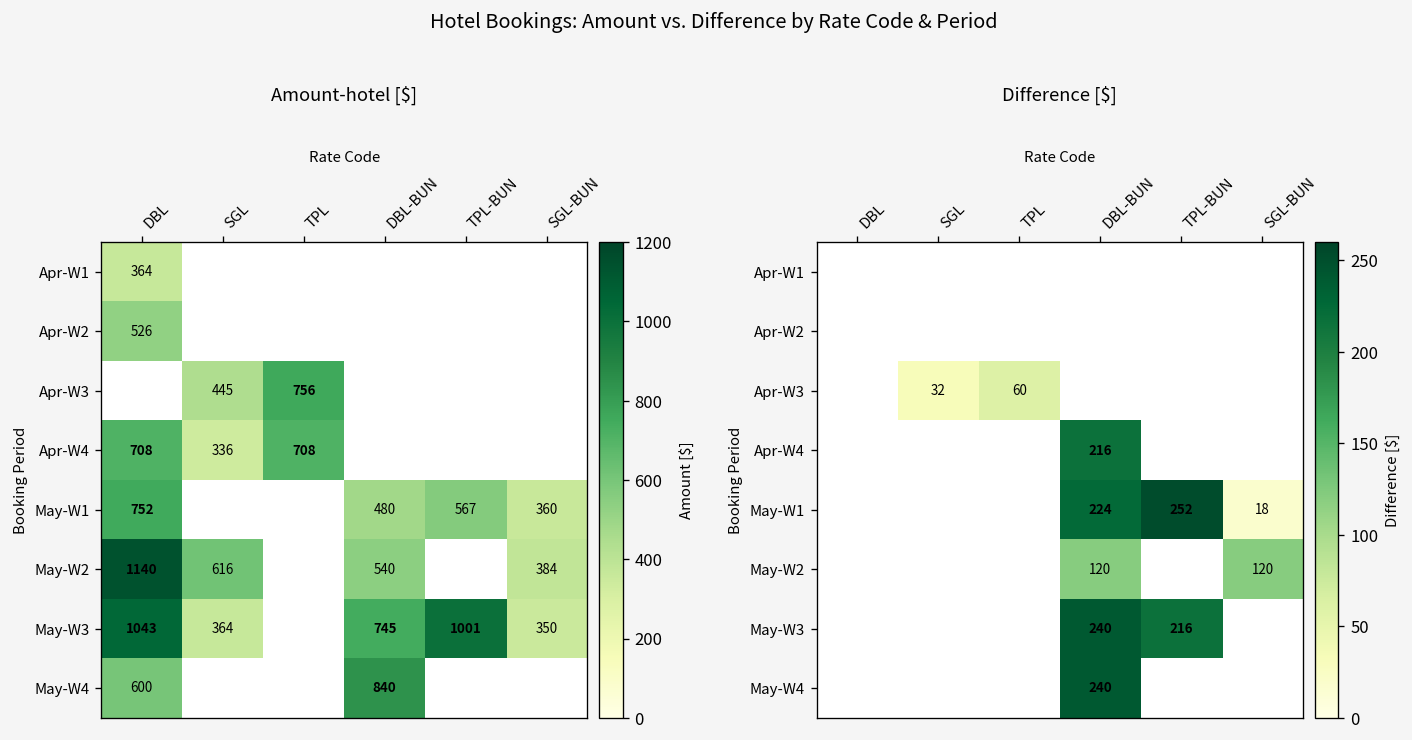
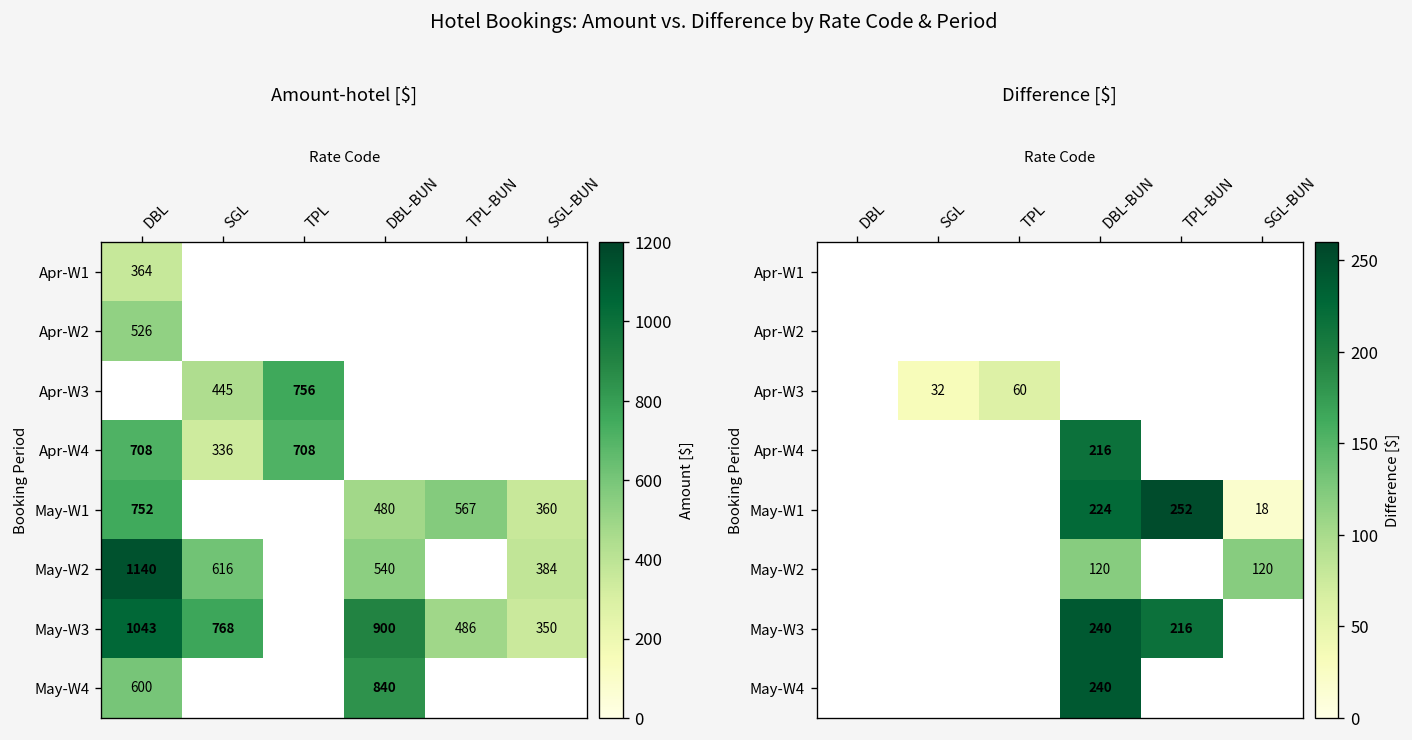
Amount-hotel [$], May-W3, SGL: 364 -> 768
Amount-hotel [$], May-W3, DBL-BUN: 745 -> 900
Amount-hotel [$], May-W3, TPL-BUN: 1001 -> 486
